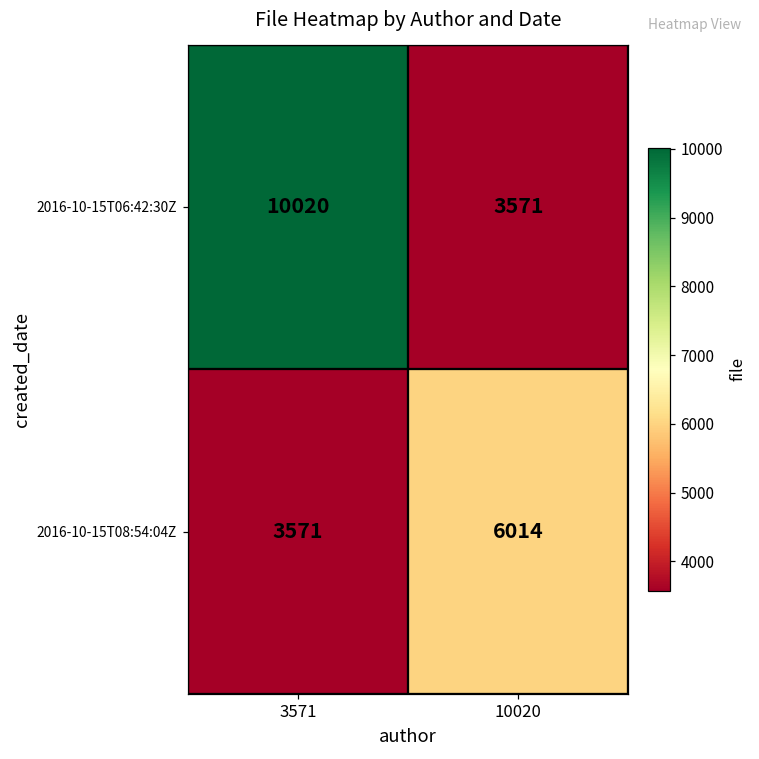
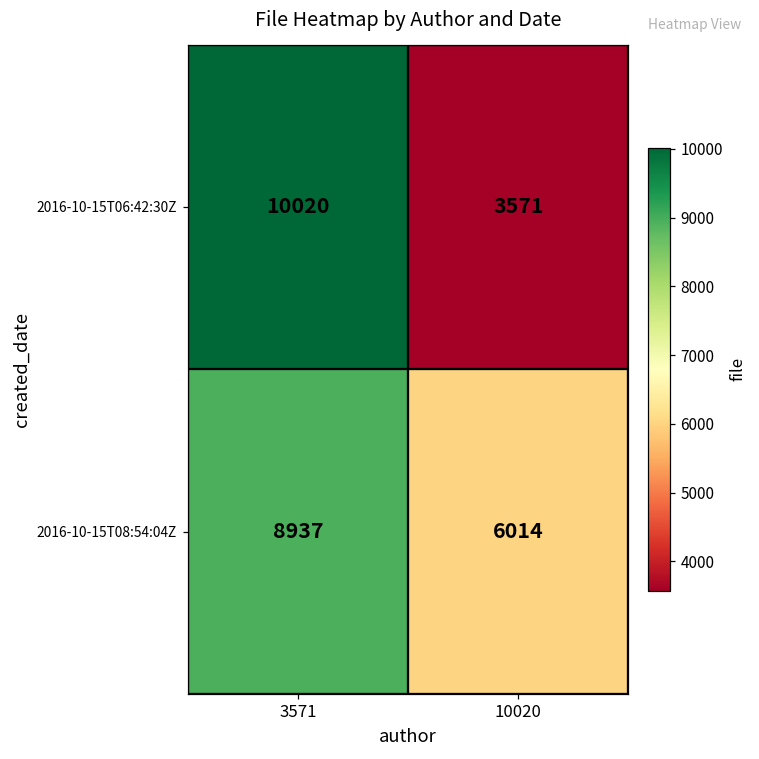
2016-10-15T08:54:04Z, 3571: 3571 -> 8937
